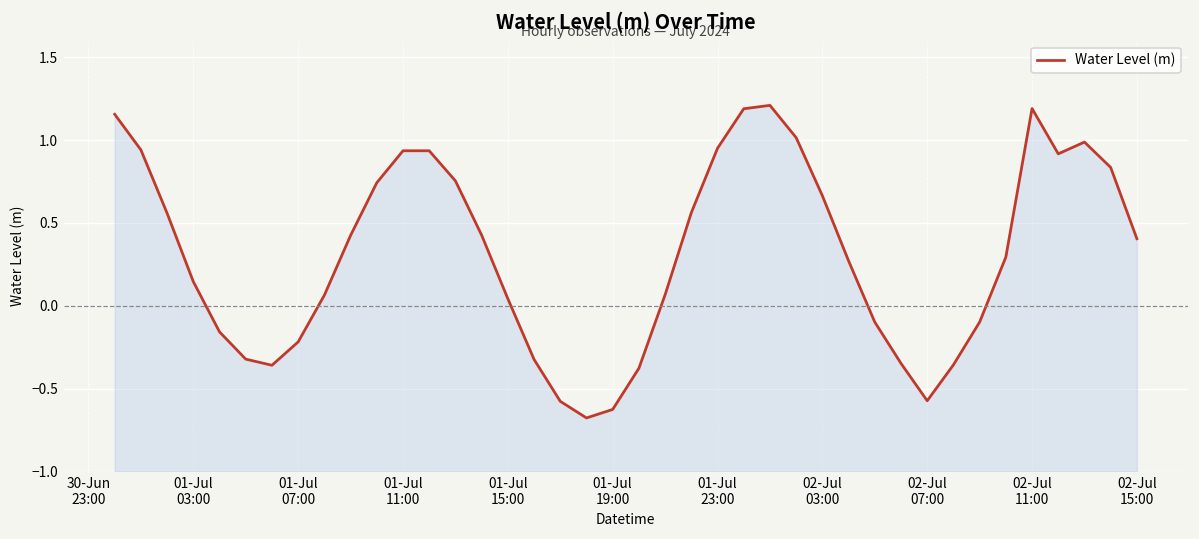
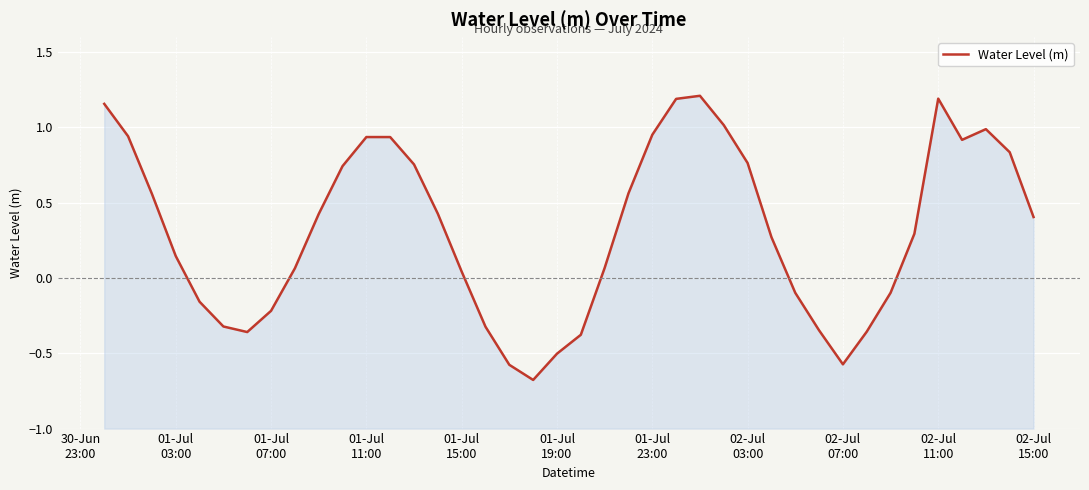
01-Jul 19:00: -0.63 -> -0.50
02-Jul 03:00: 0.66 -> 0.76
